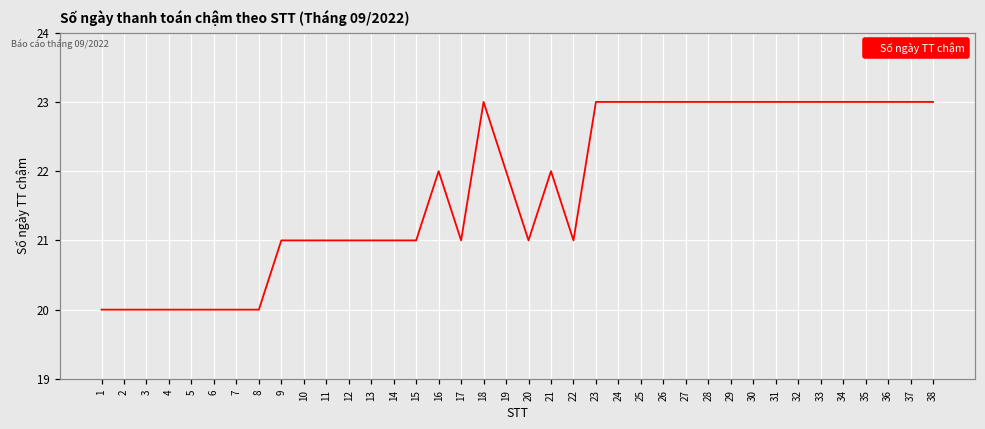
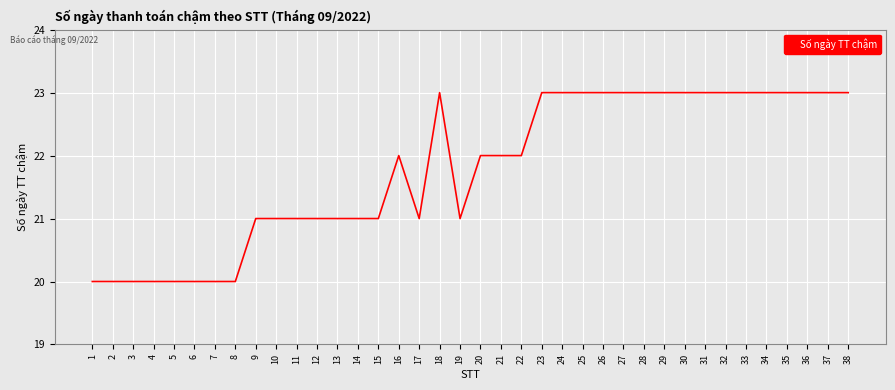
19: 22 -> 21
20: 21 -> 22
22: 21 -> 22
